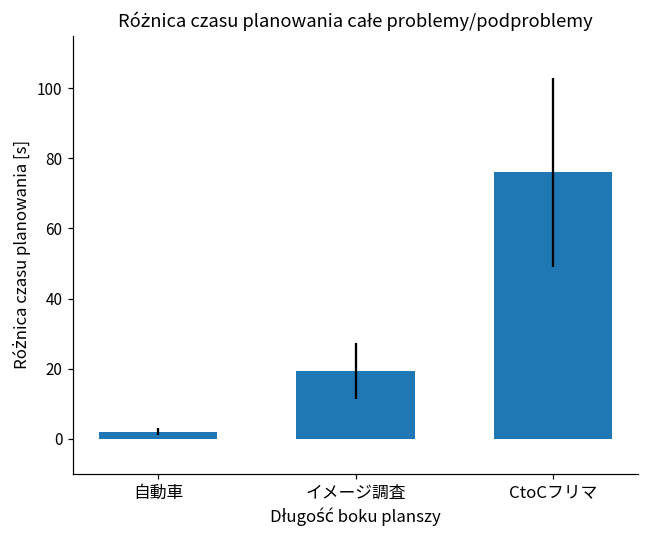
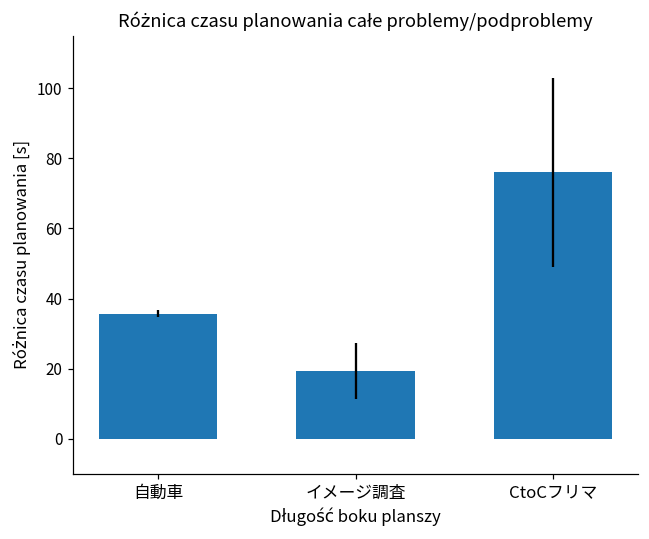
自動車: 2 -> 36
